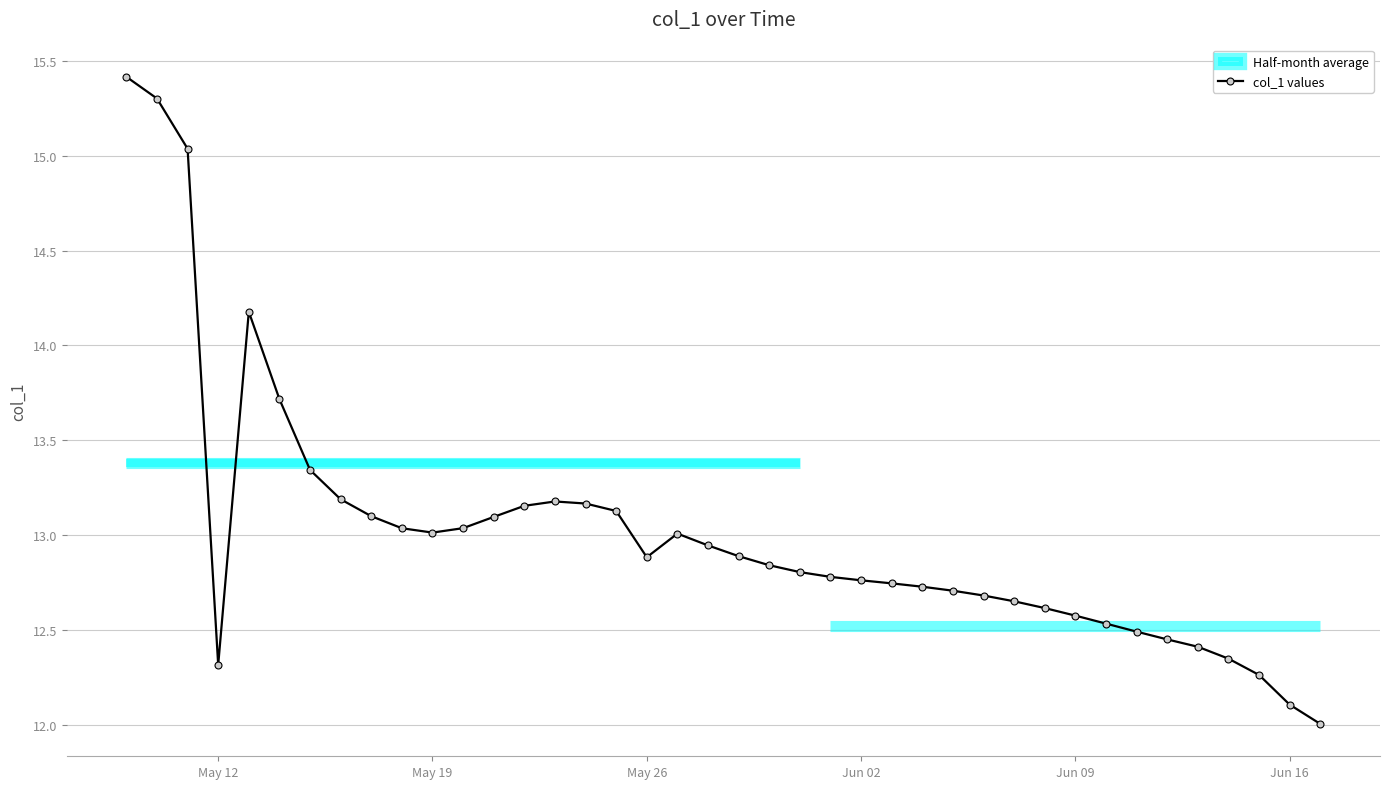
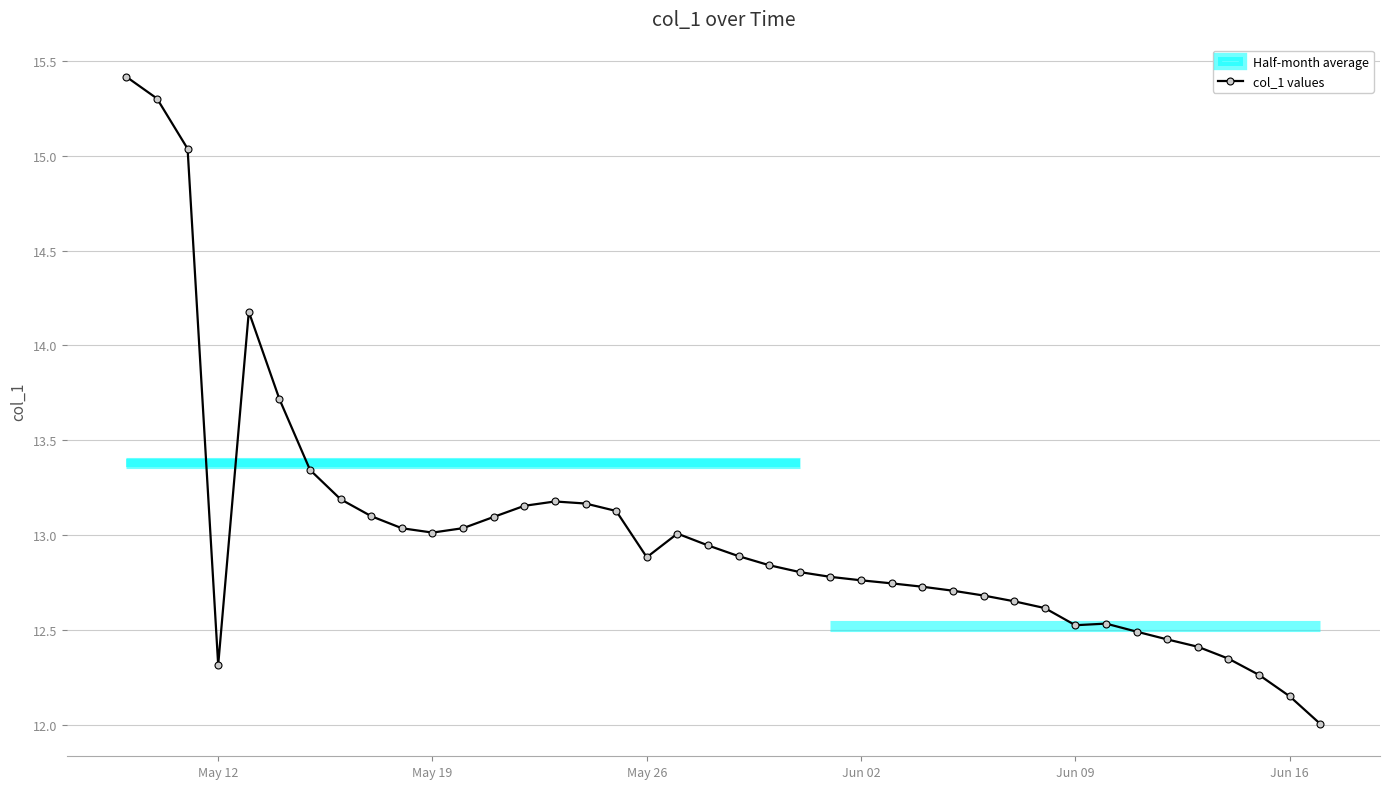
col_1 values, Jun 09: 12.57 -> 12.52
col_1 values, Jun 16: 12.11 -> 12.15
